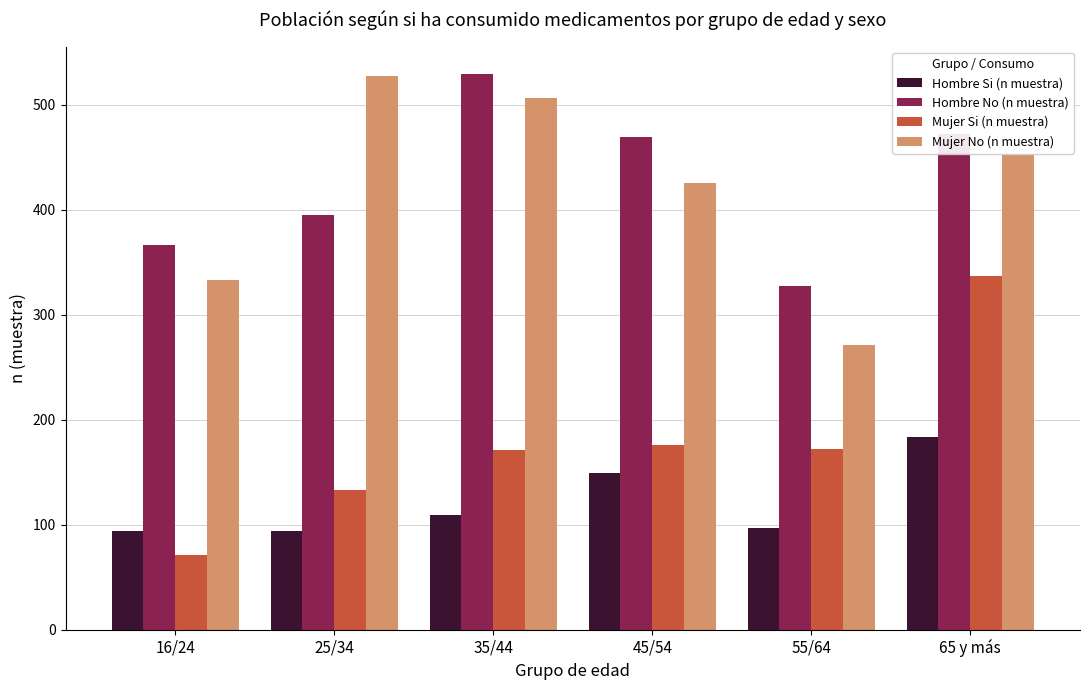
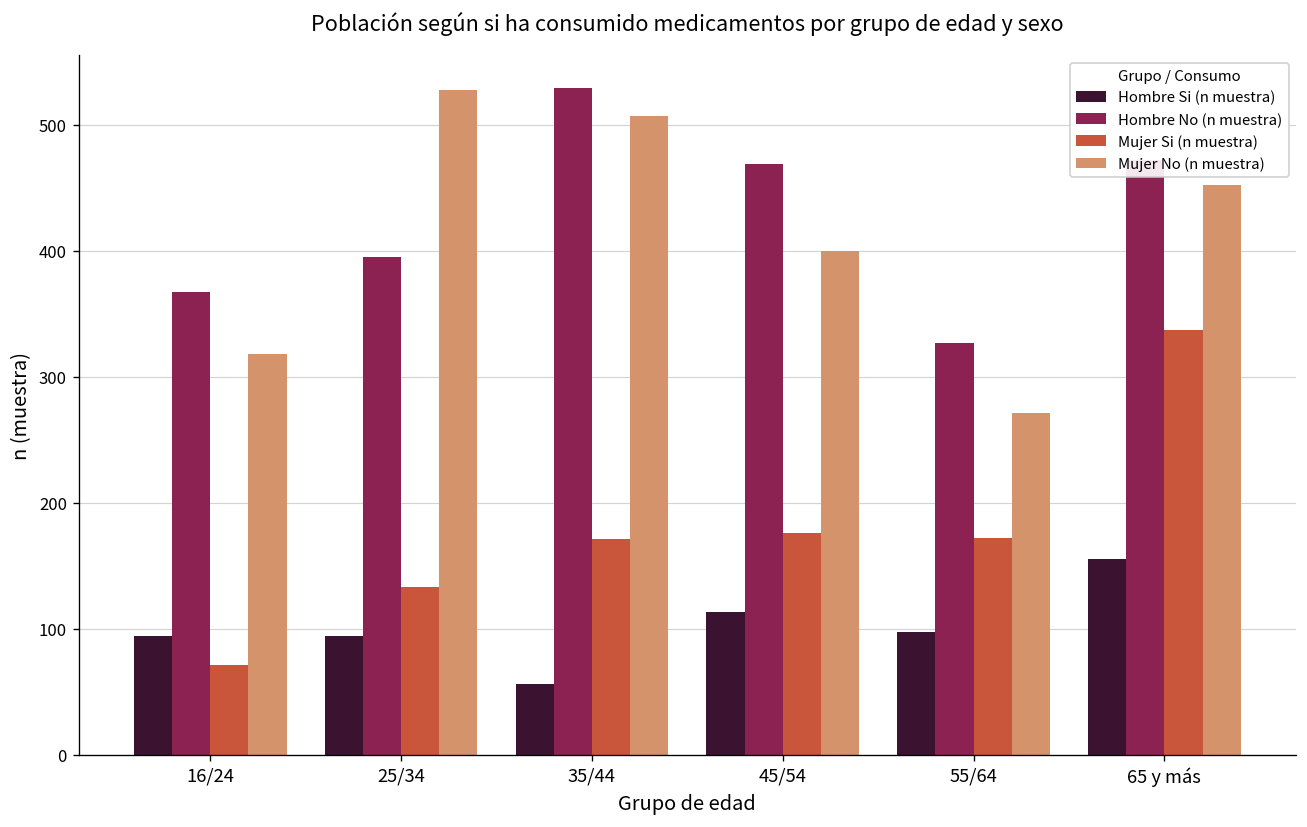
Mujer No (n muestra), 16/24: 333 -> 318
Hombre Si (n muestra), 35/44: 109 -> 56
Hombre Si (n muestra), 45/54: 149 -> 113
Mujer No (n muestra), 45/54: 426 -> 400
Hombre Si (n muestra), 65 y más: 184 -> 155
